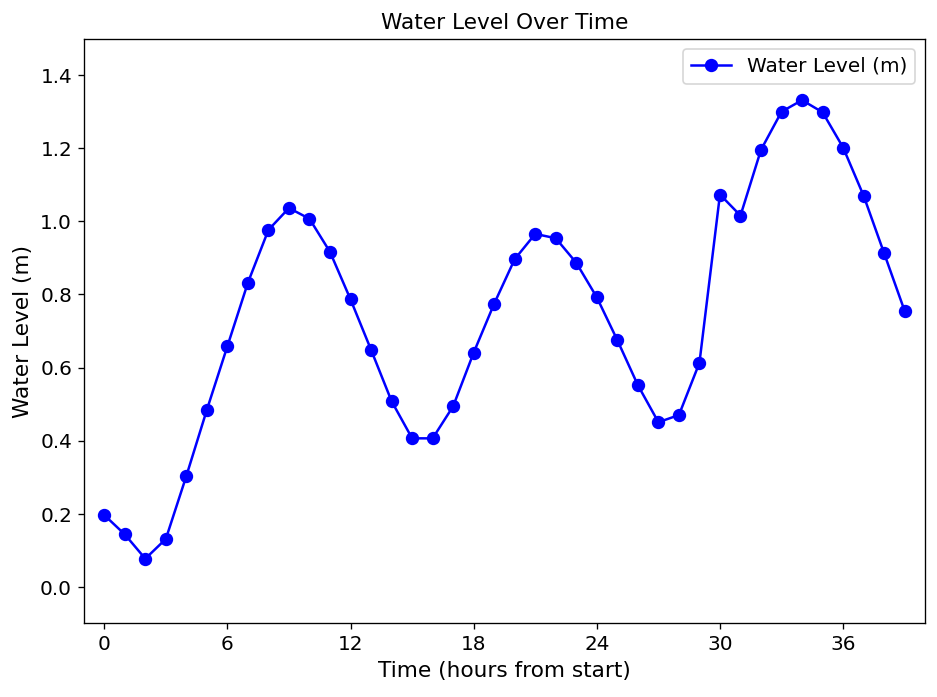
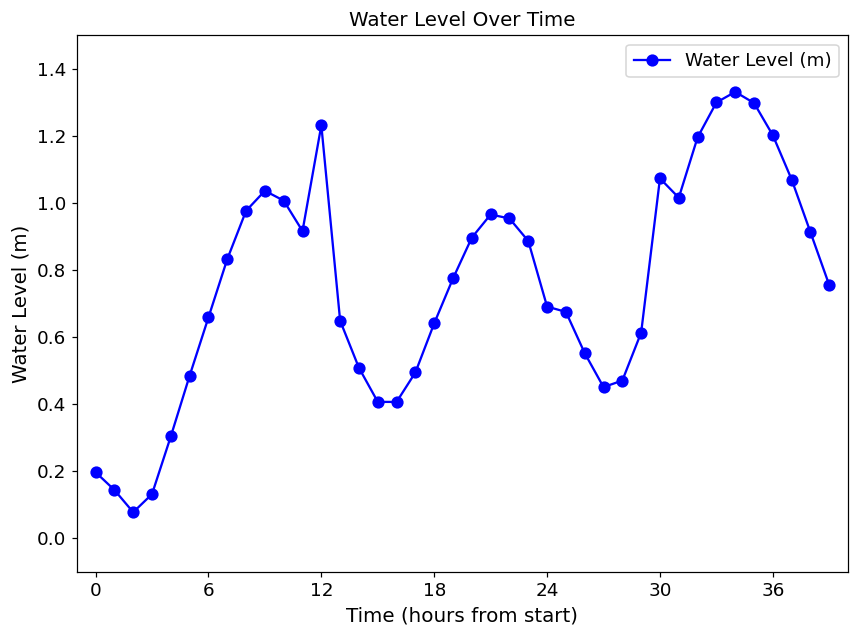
12: 0.79 -> 1.23
24: 0.79 -> 0.69
